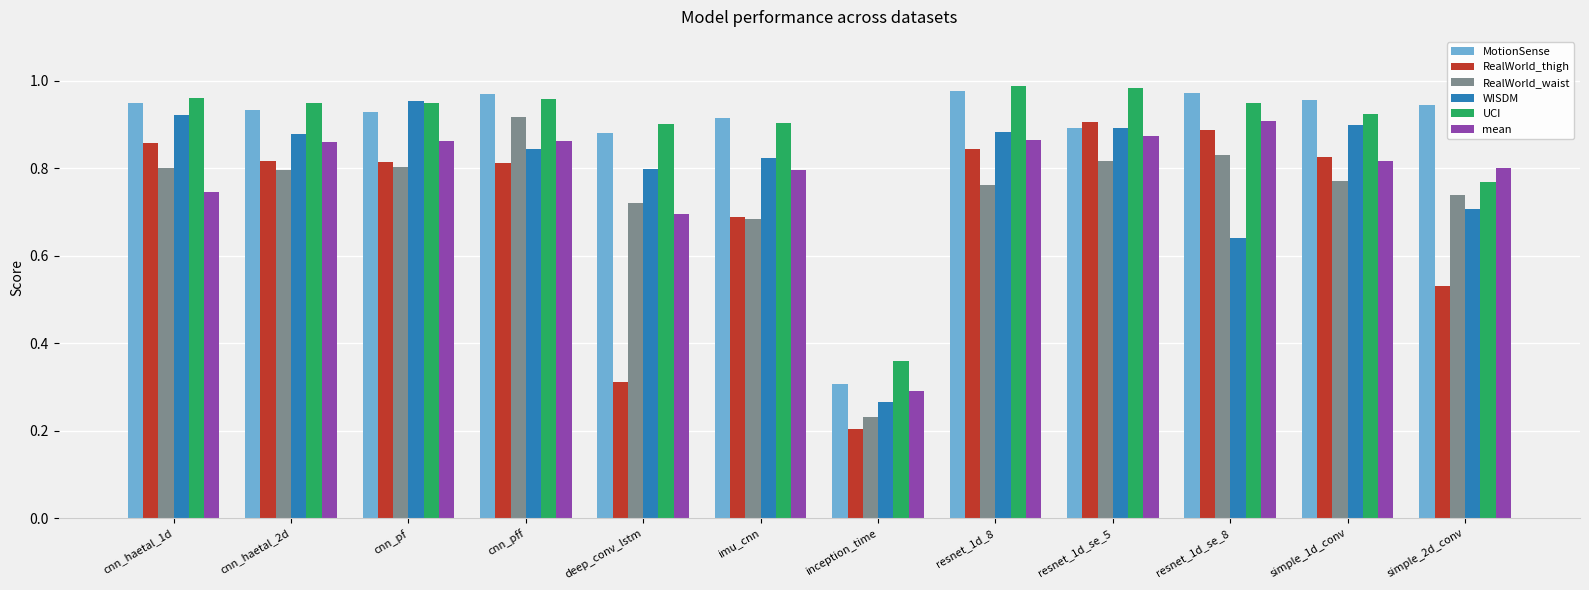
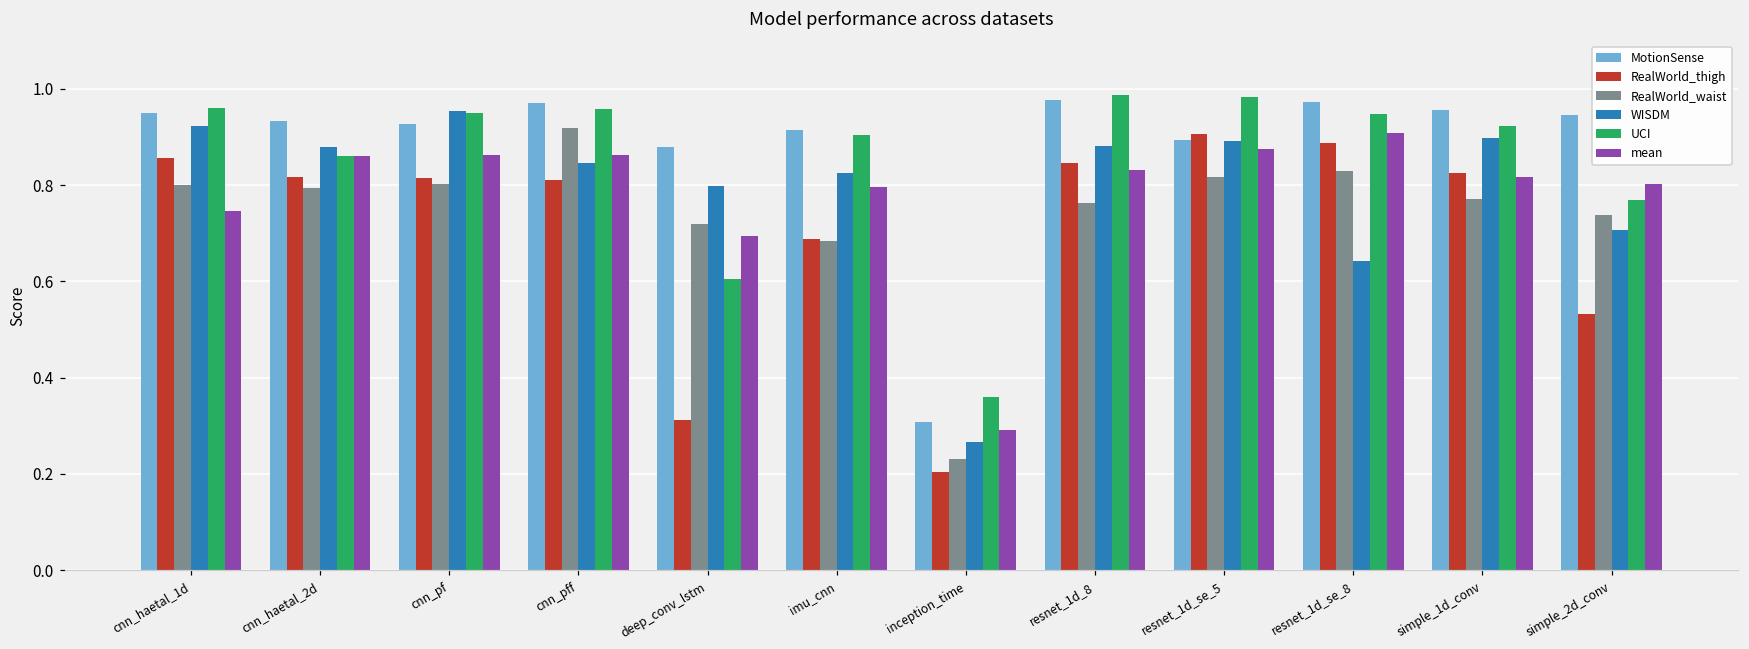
UCI, cnn_haetal_2d: 0.95 -> 0.86
UCI, deep_conv_lstm: 0.90 -> 0.60
mean, resnet_1d_8: 0.86 -> 0.83
